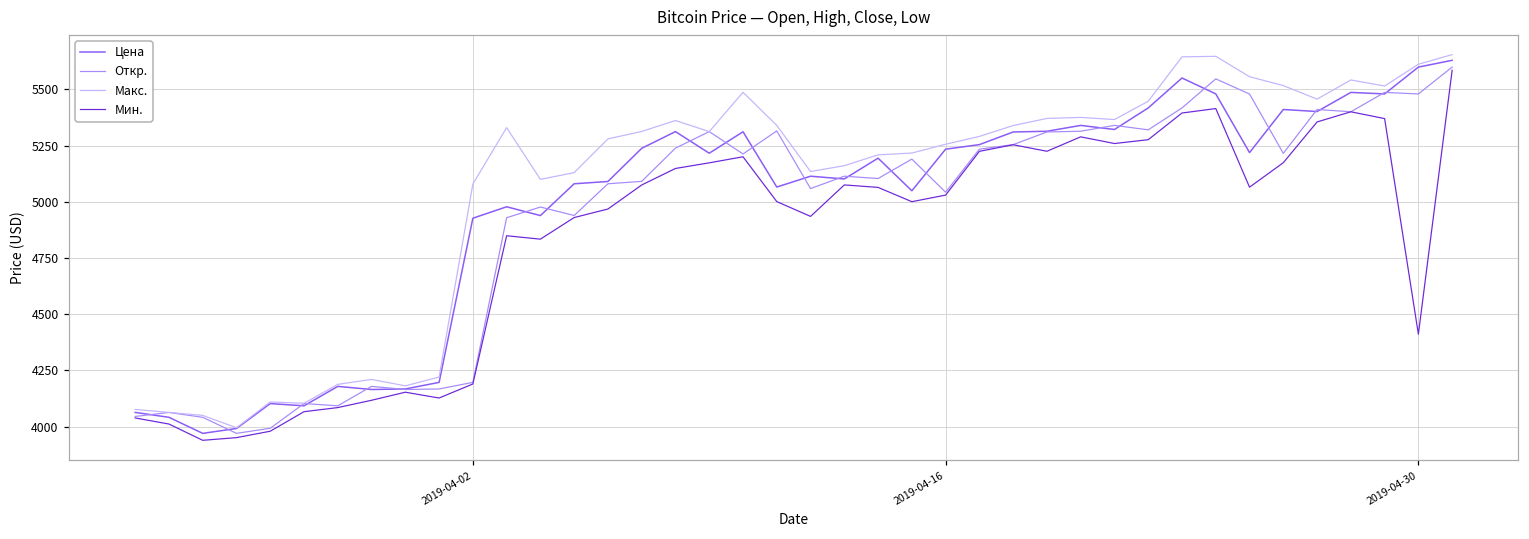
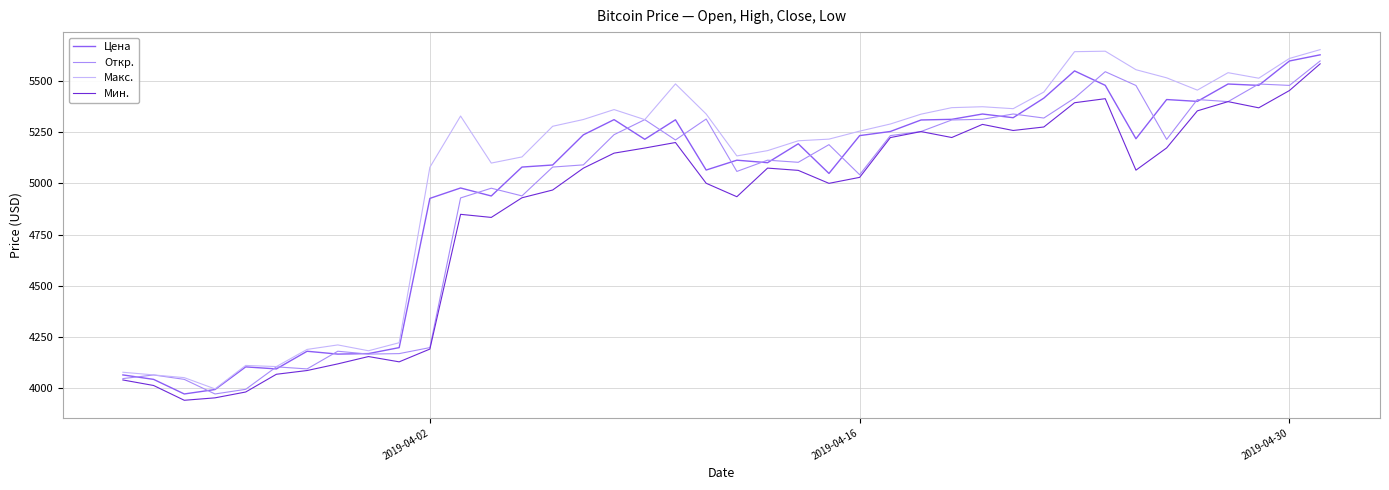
Мин., 2019-04-30: 4410 -> 5450
